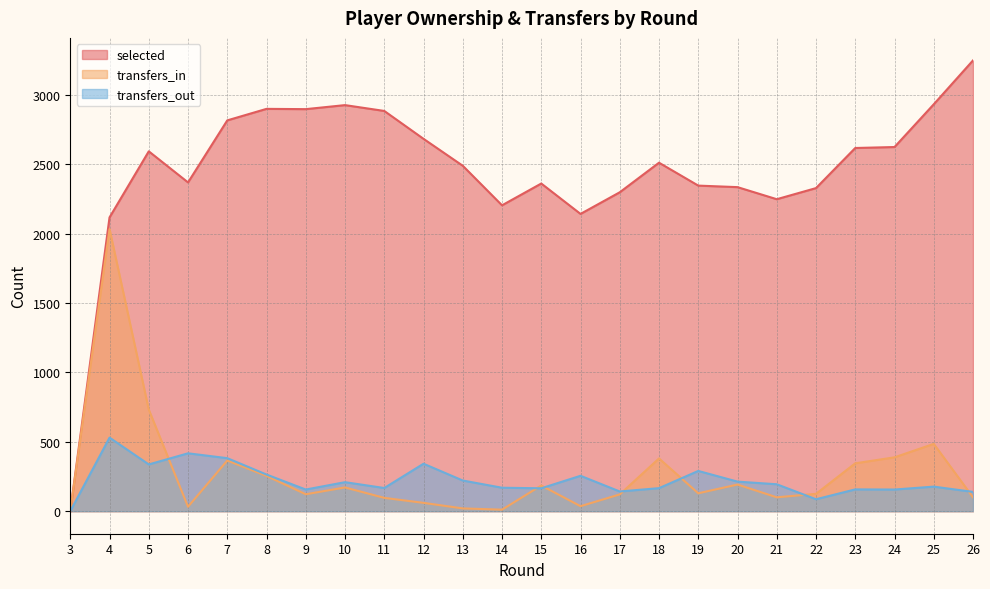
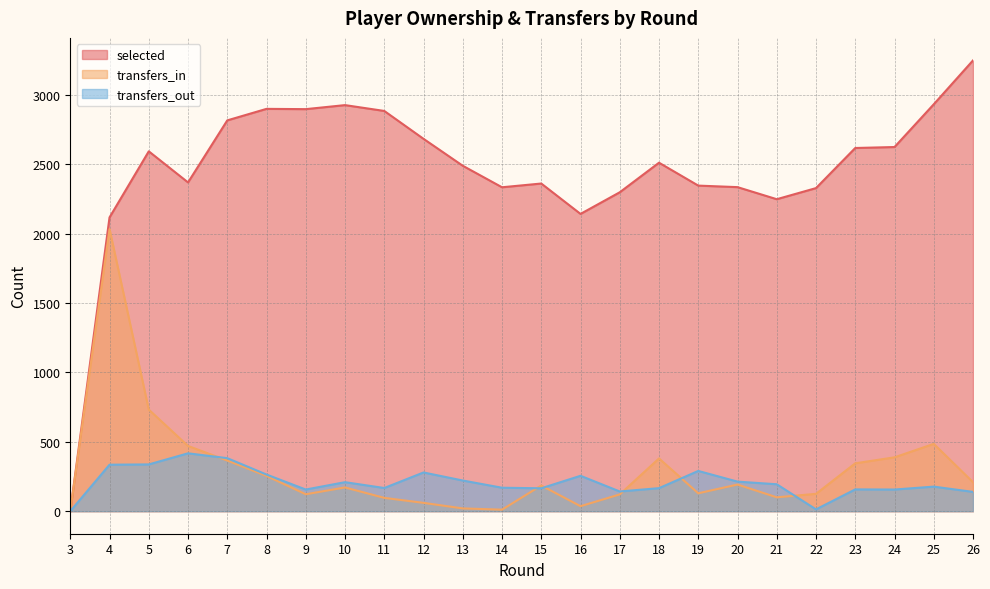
transfers_out, 4: 530 -> 340
transfers_in, 6: 30 -> 470
transfers_out, 12: 340 -> 280
selected, 14: 2200 -> 2330
transfers_out, 22: 90 -> 10
transfers_in, 26: 100 -> 210
